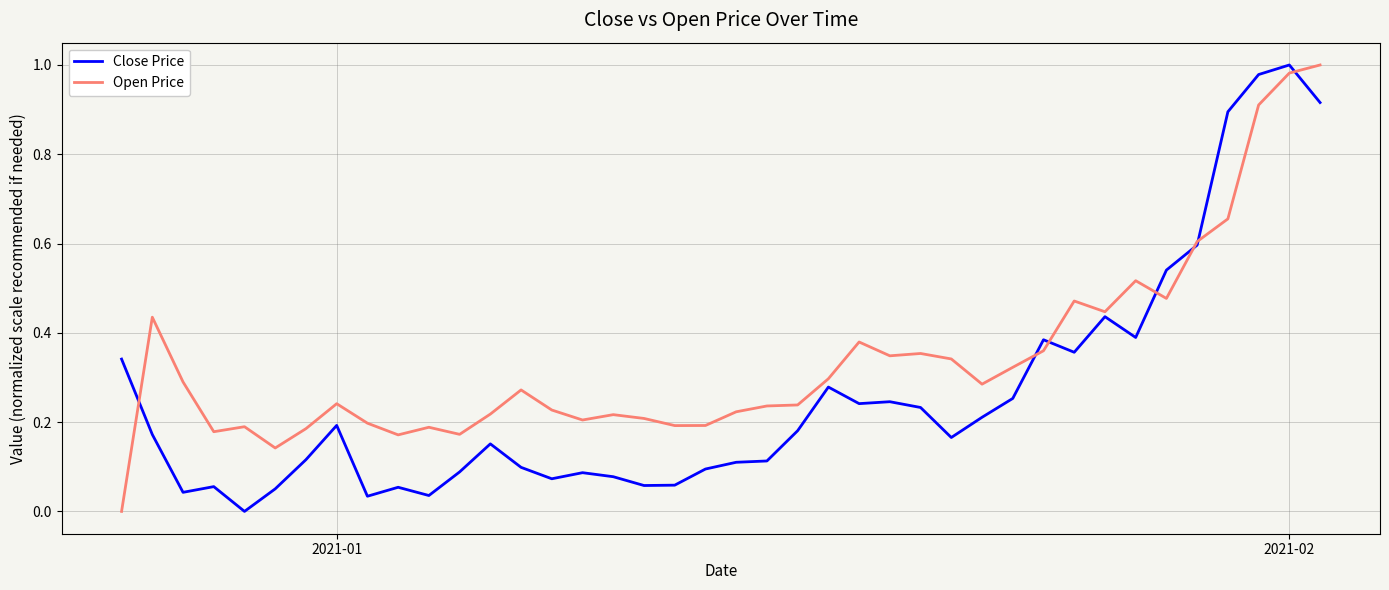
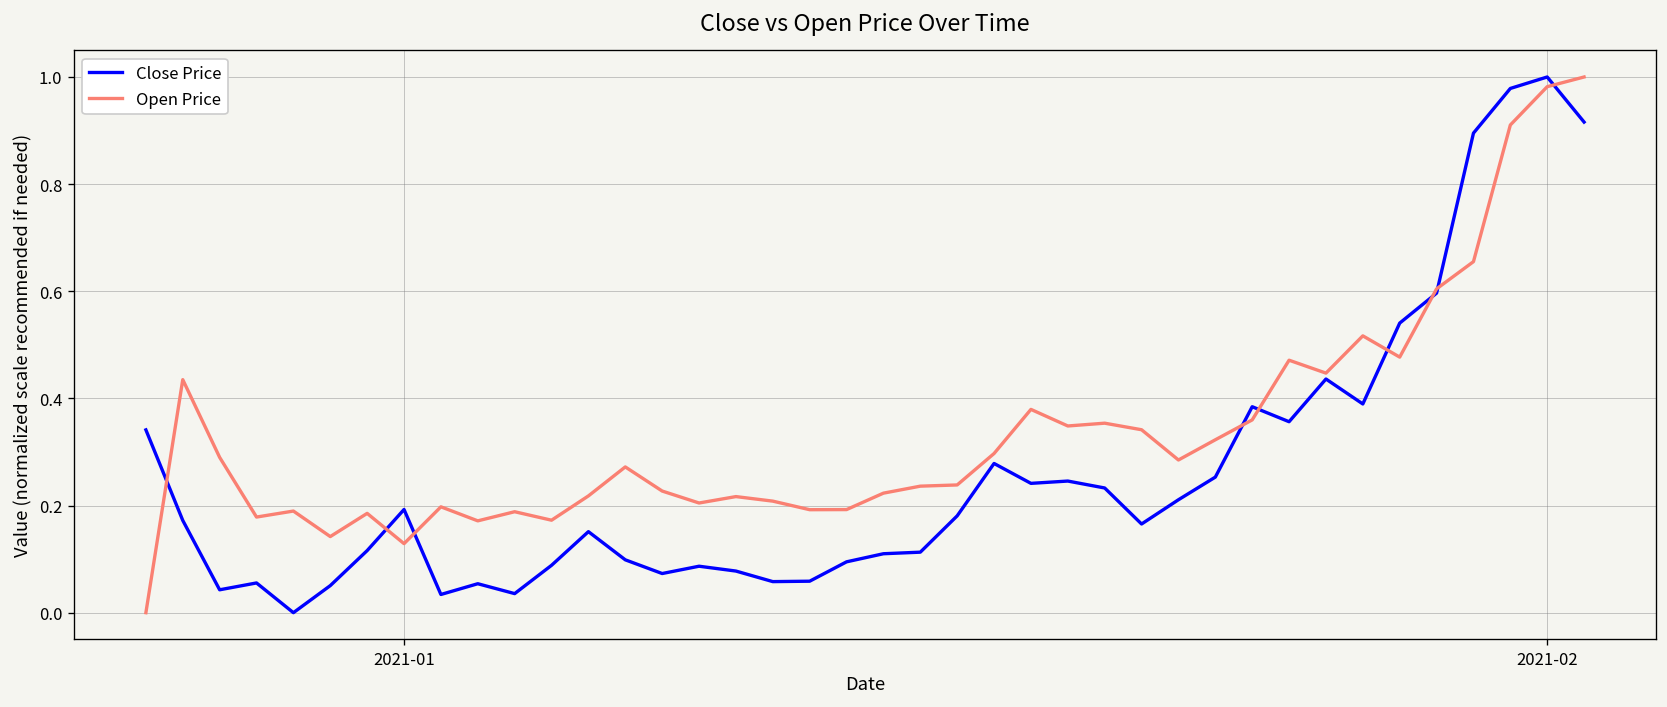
Open Price, 2021-01: 0.24 -> 0.13
